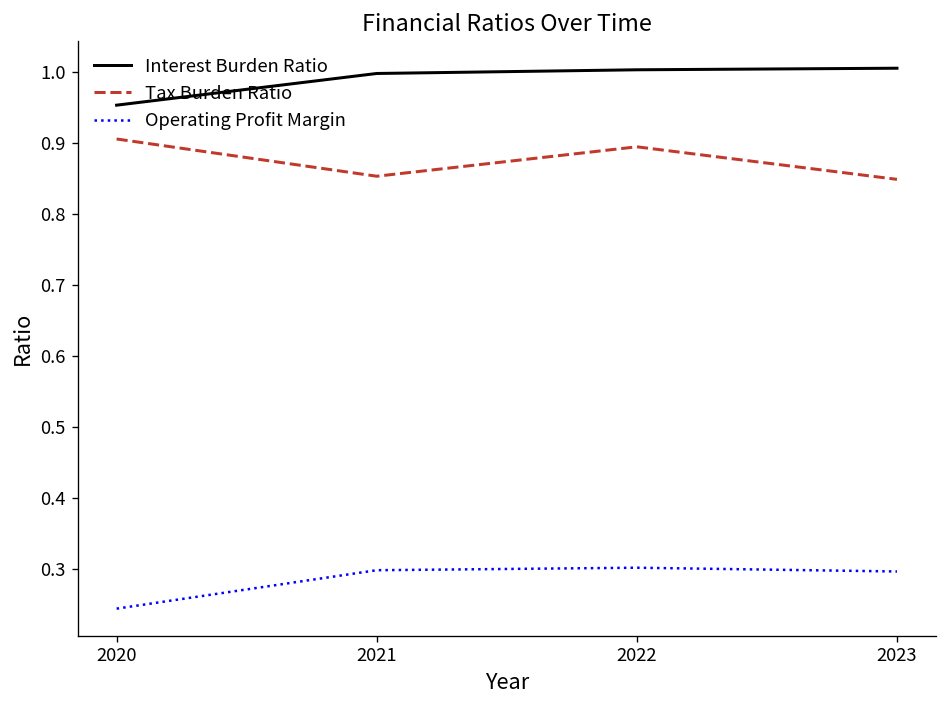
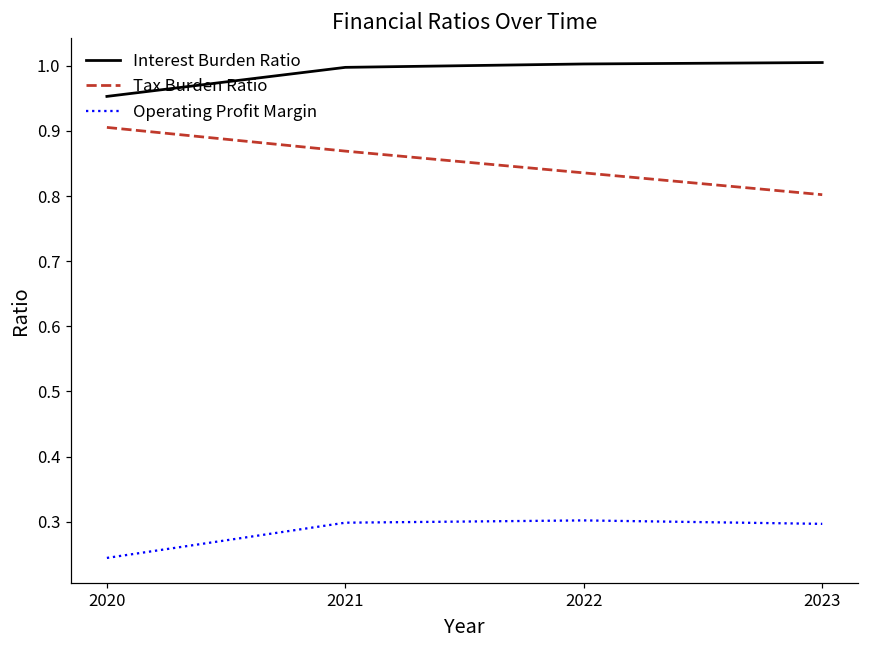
Tax Burden Ratio, 2021: 0.85 -> 0.87
Tax Burden Ratio, 2022: 0.89 -> 0.84
Tax Burden Ratio, 2023: 0.85 -> 0.80
